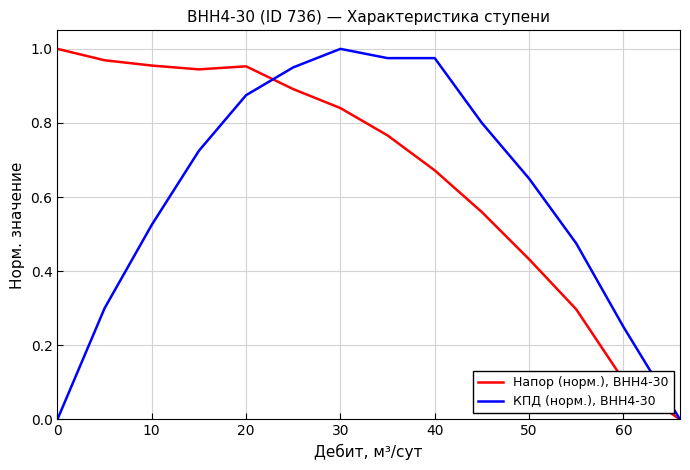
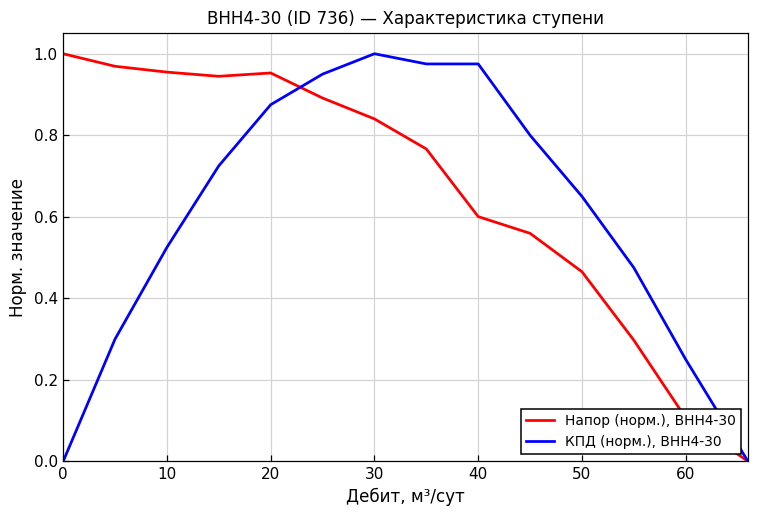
Напор (норм.), ВНН4-30, 40: 0.67 -> 0.60
Напор (норм.), ВНН4-30, 50: 0.43 -> 0.47
